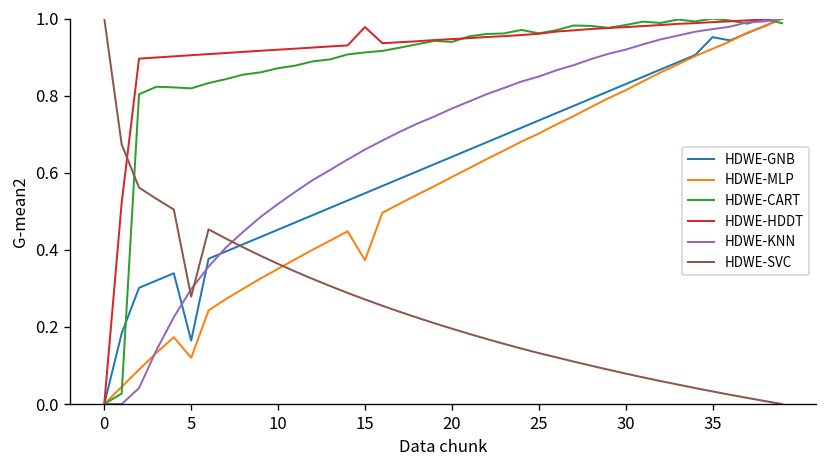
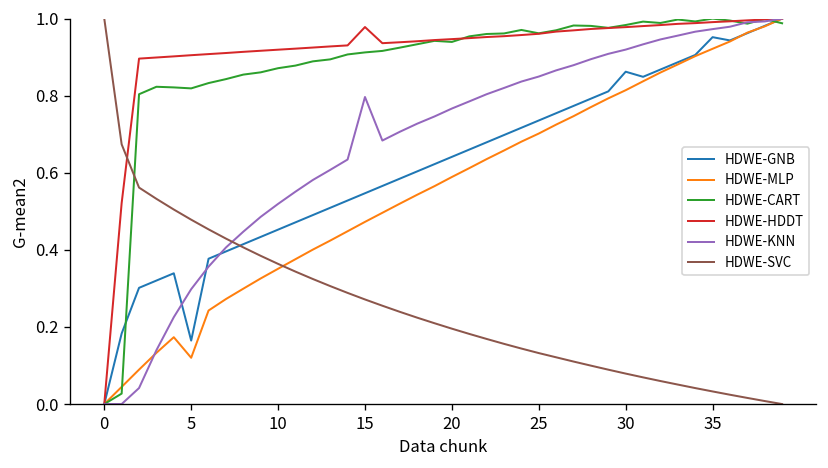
HDWE-SVC, 5: 0.28 -> 0.48
HDWE-MLP, 15: 0.37 -> 0.47
HDWE-KNN, 15: 0.66 -> 0.80
HDWE-GNB, 30: 0.83 -> 0.86
